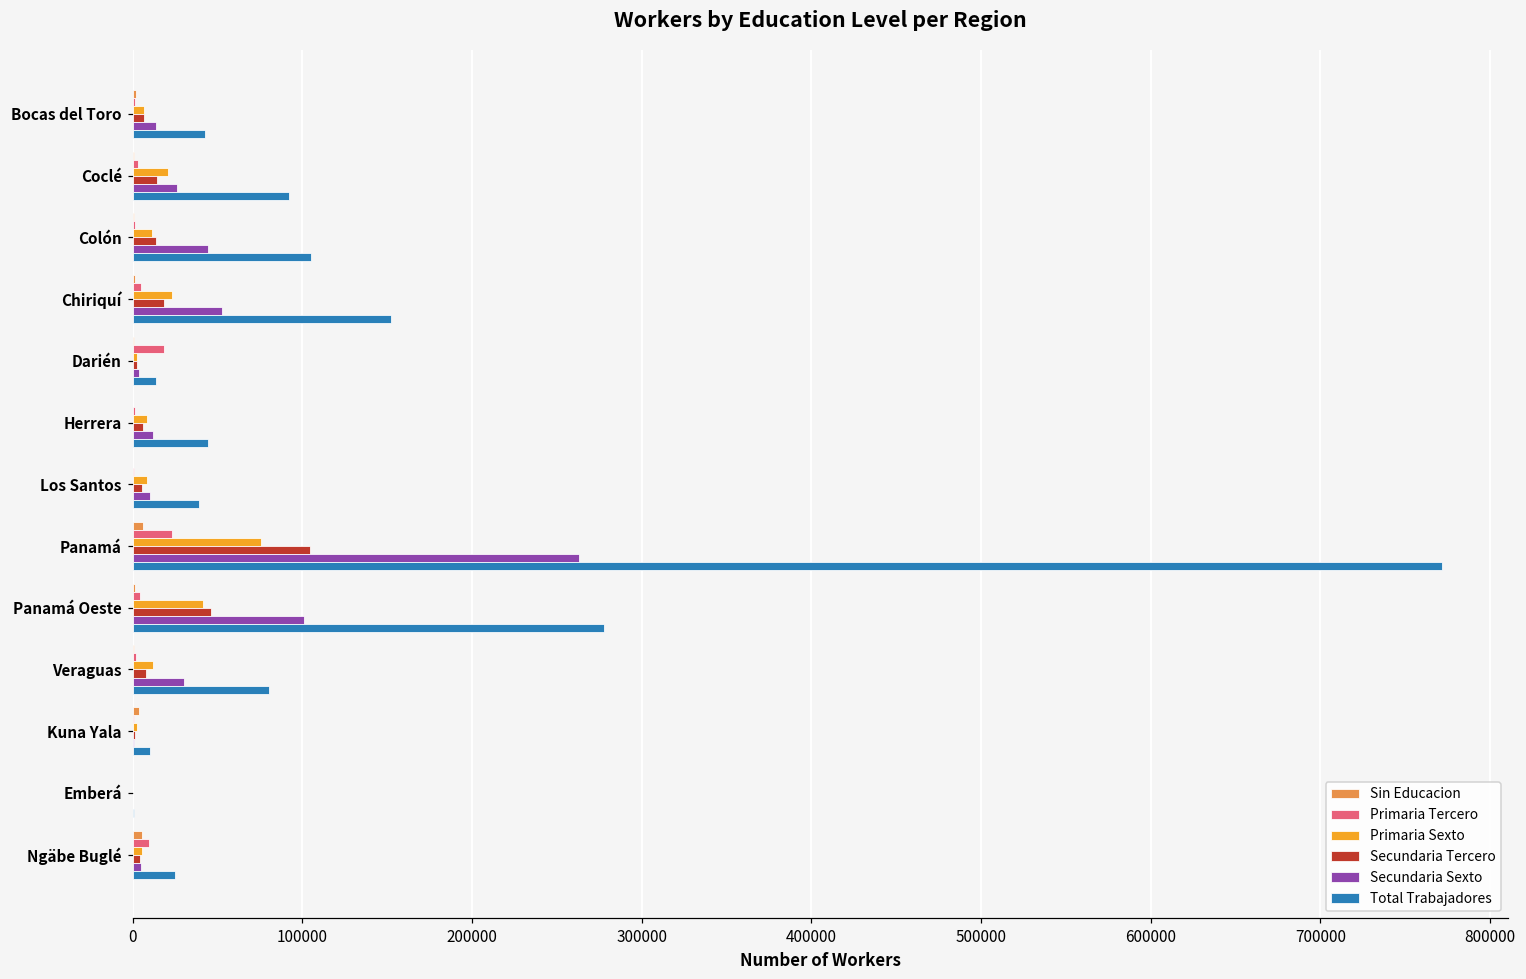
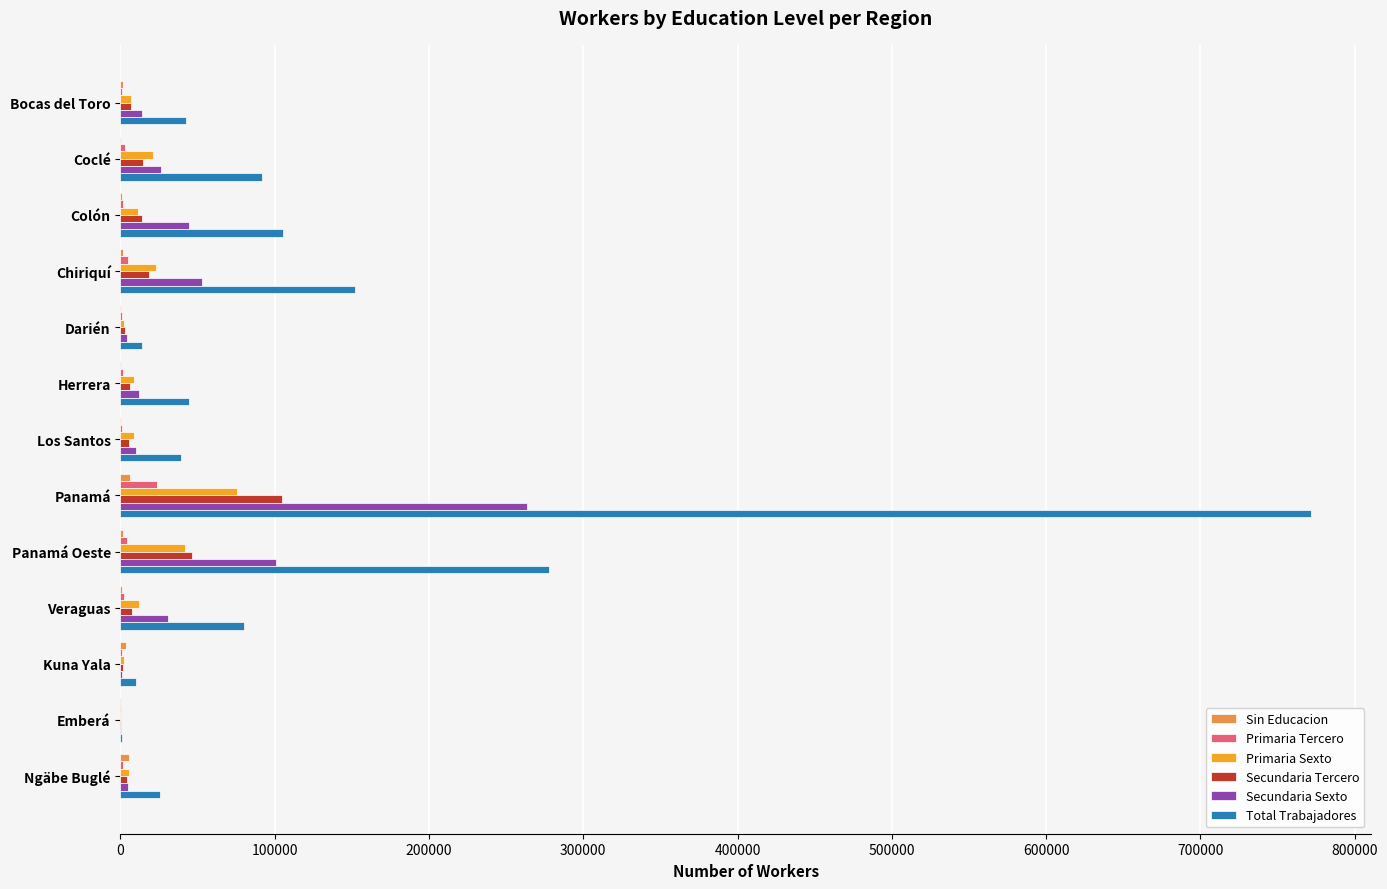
Primaria Tercero, Darién: 19000 -> 1000
Primaria Tercero, Ngäbe Buglé: 10000 -> 2000
